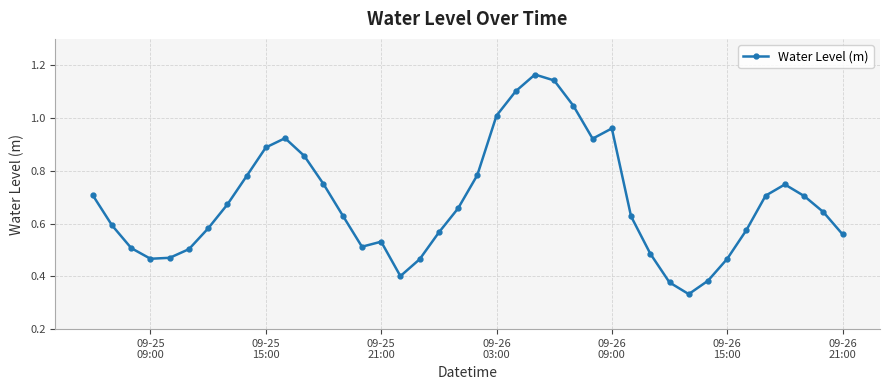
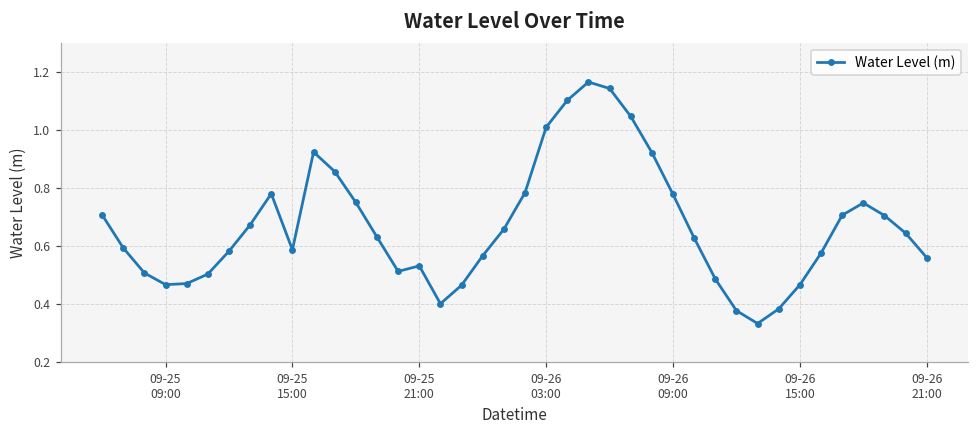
09-25 15:00: 0.89 -> 0.59
09-26 09:00: 0.96 -> 0.78
